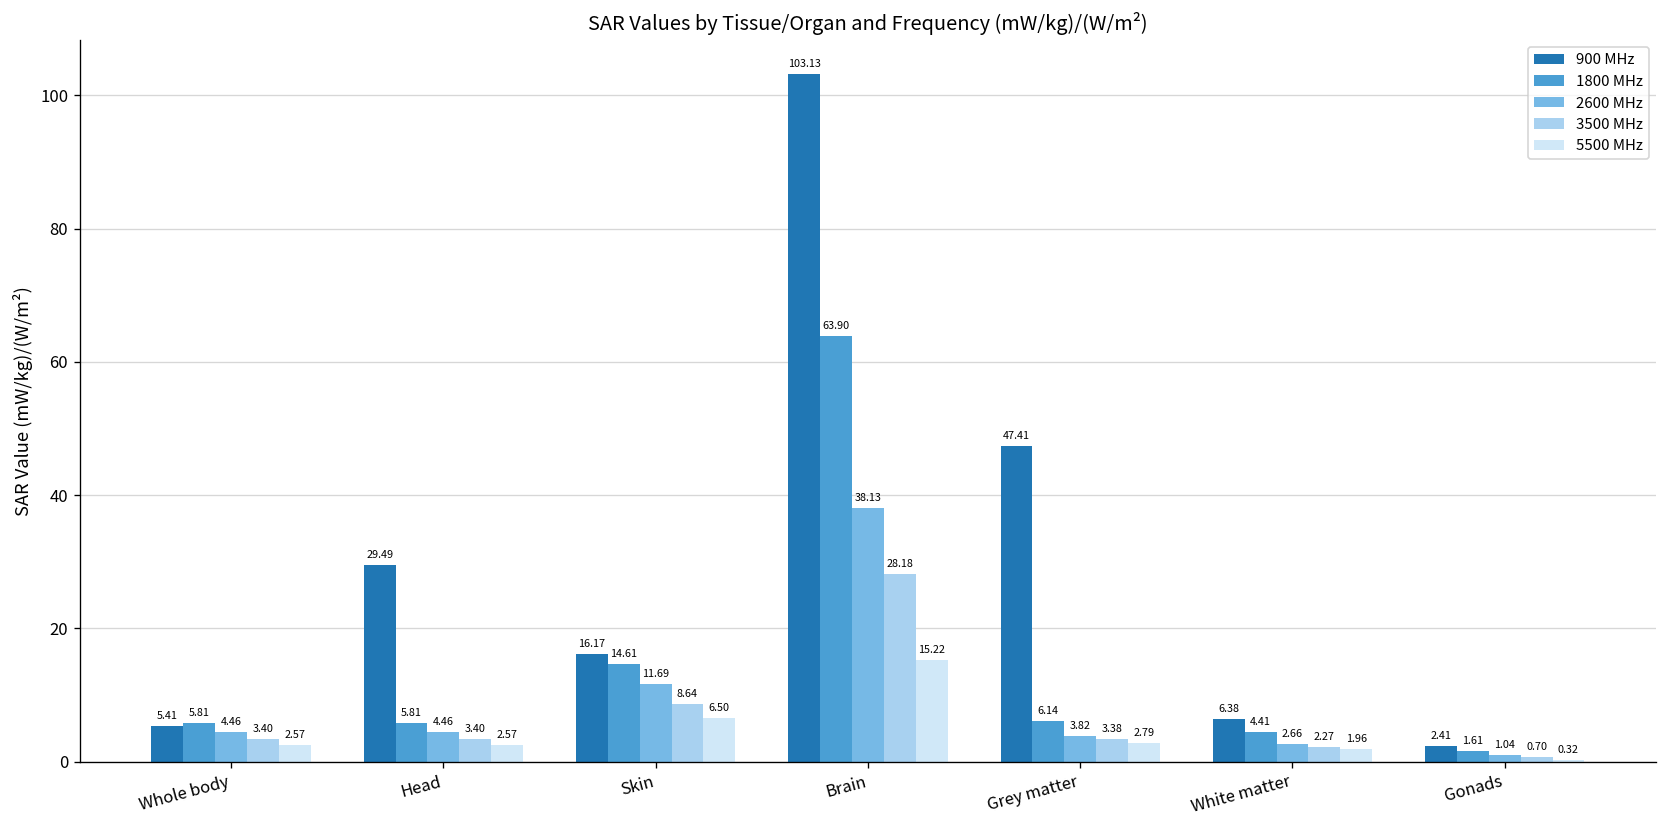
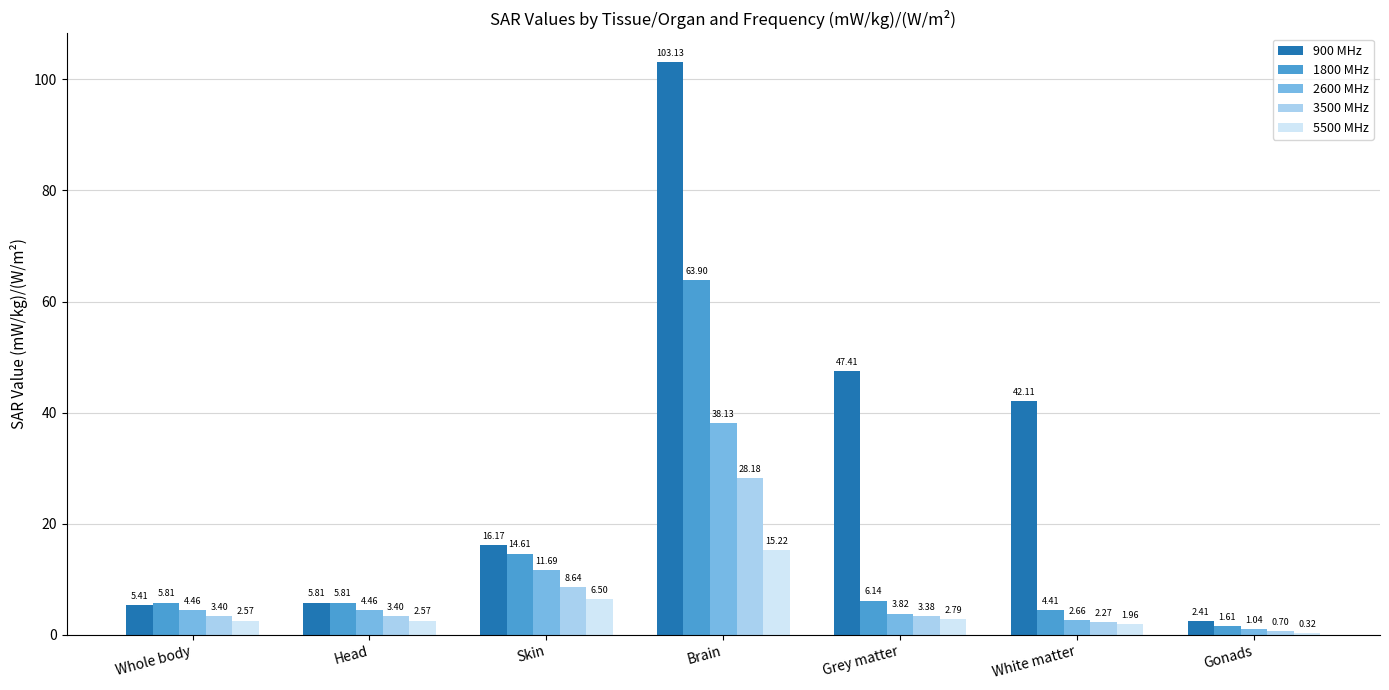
900 MHz, Head: 29.49 -> 5.81
900 MHz, White matter: 6.38 -> 42.11
